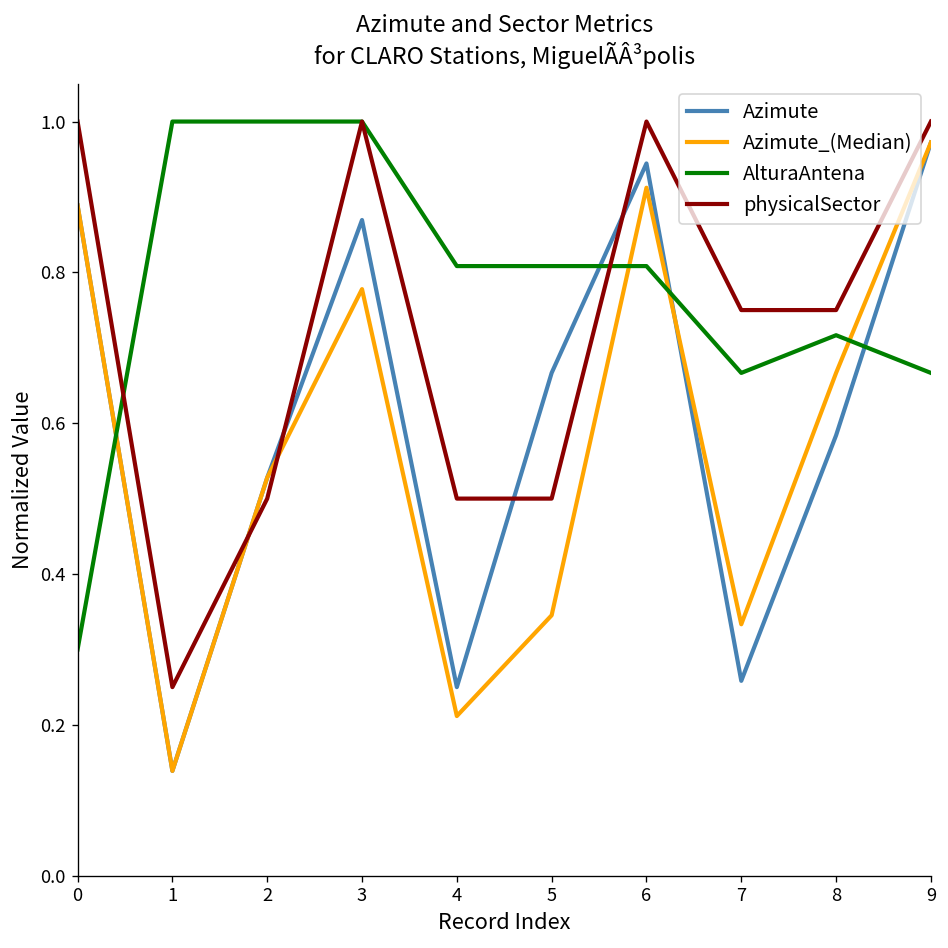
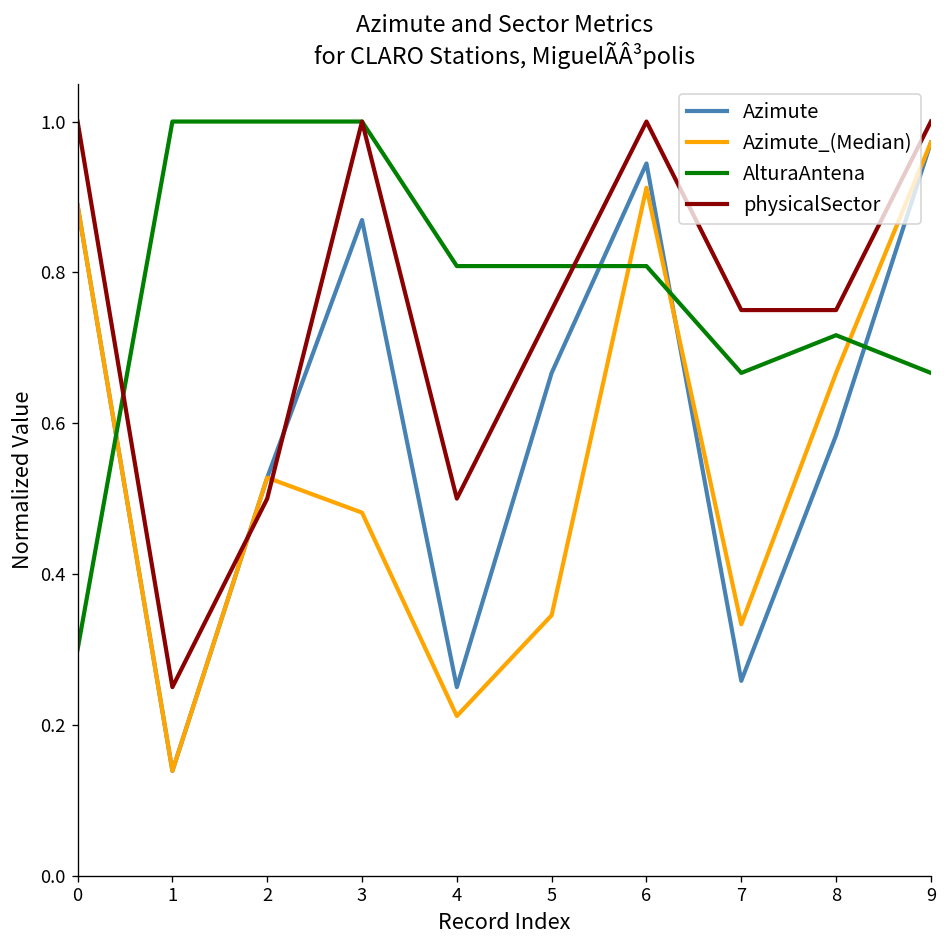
Azimute_(Median), 3: 0.78 -> 0.48
physicalSector, 5: 0.50 -> 0.75
